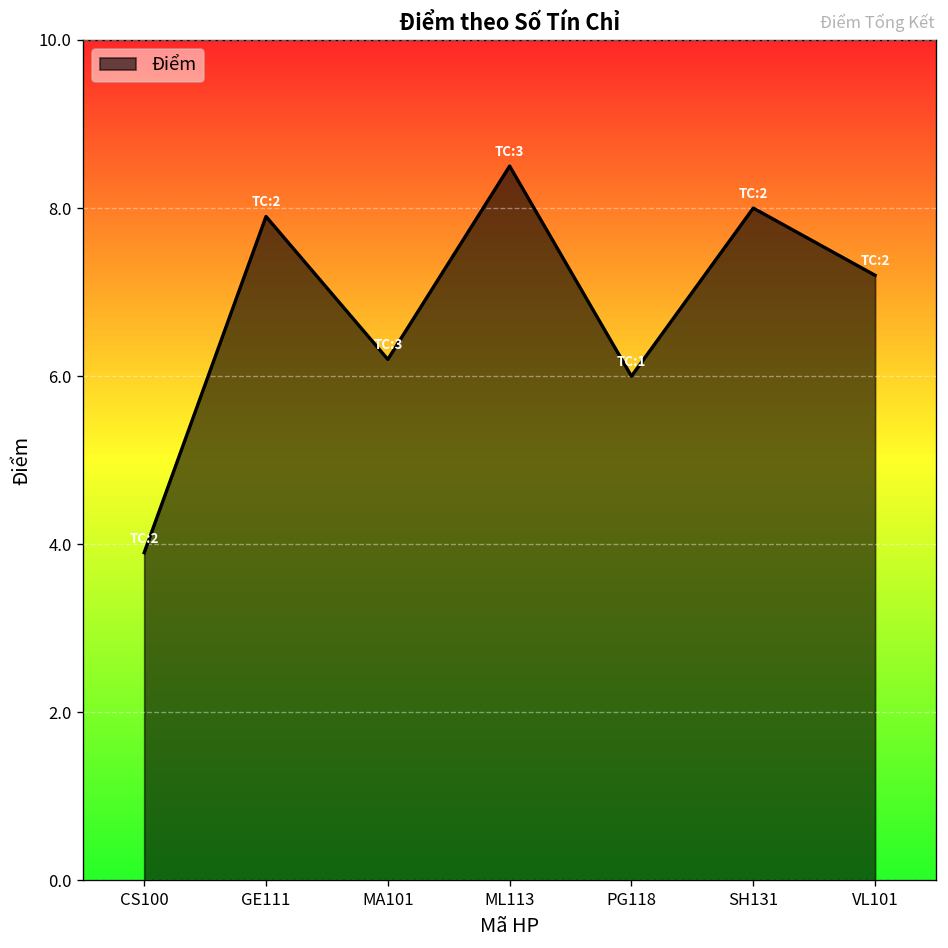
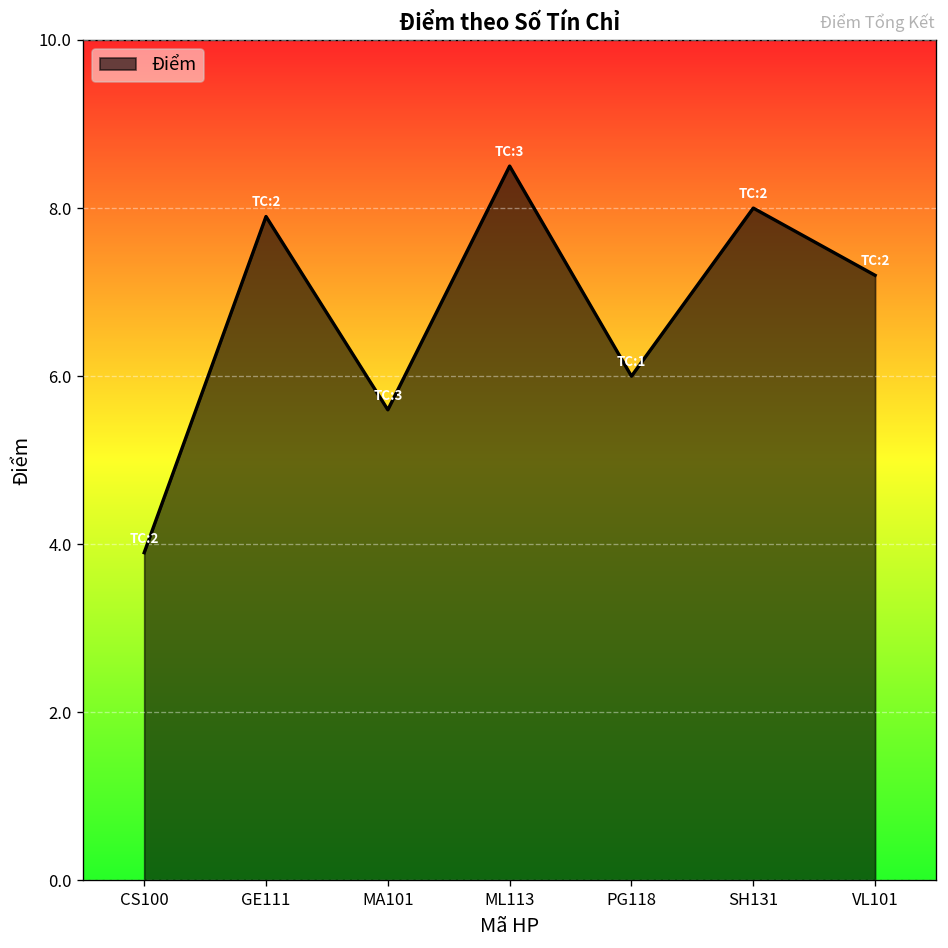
MA101: 6.2 -> 5.6
